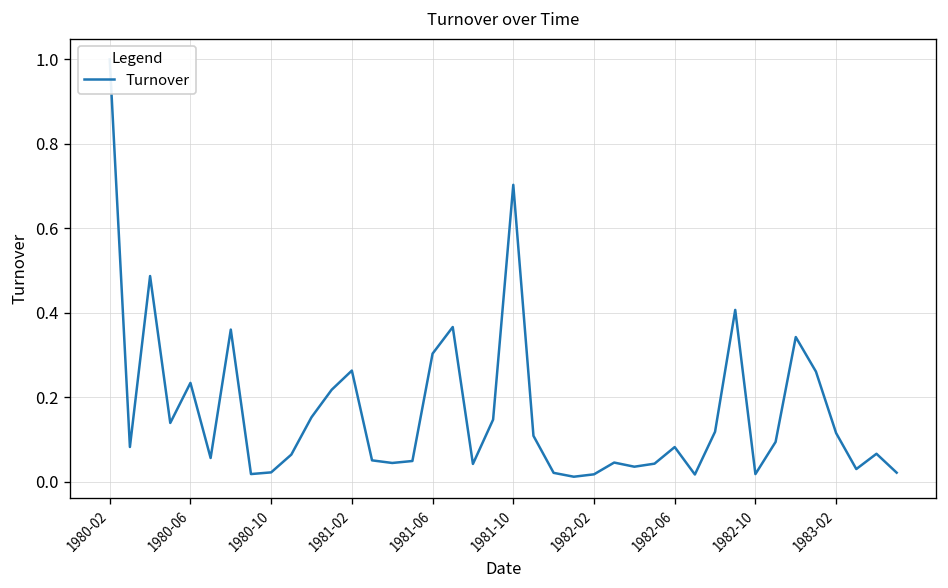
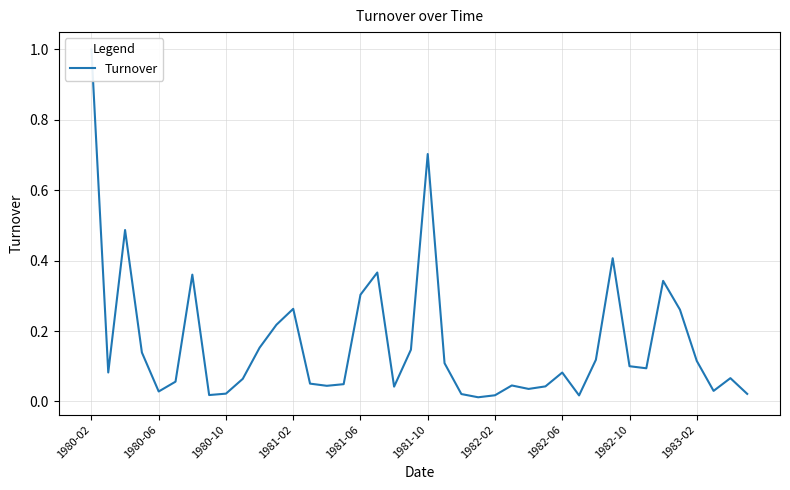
1980-06: 0.23 -> 0.03
1982-10: 0.02 -> 0.10
